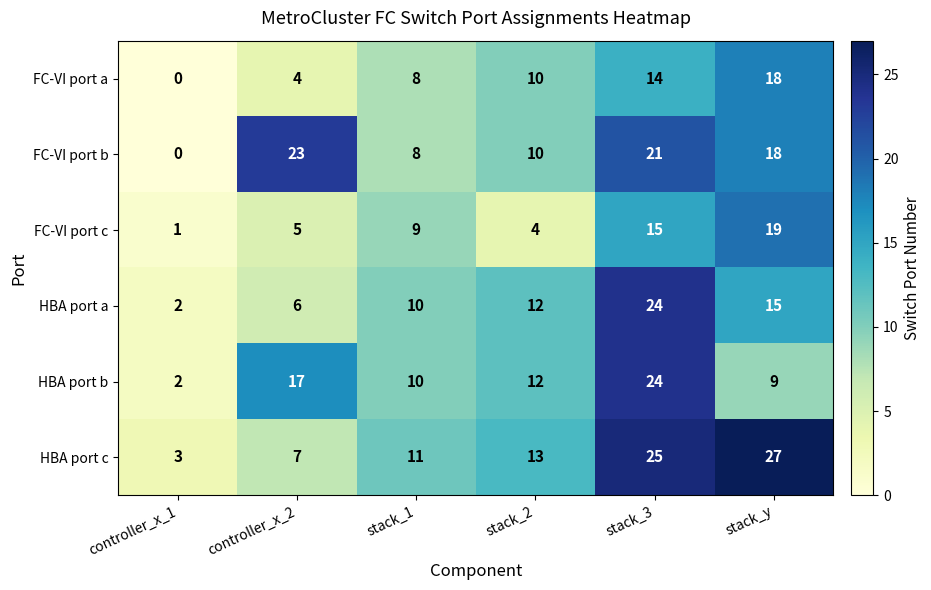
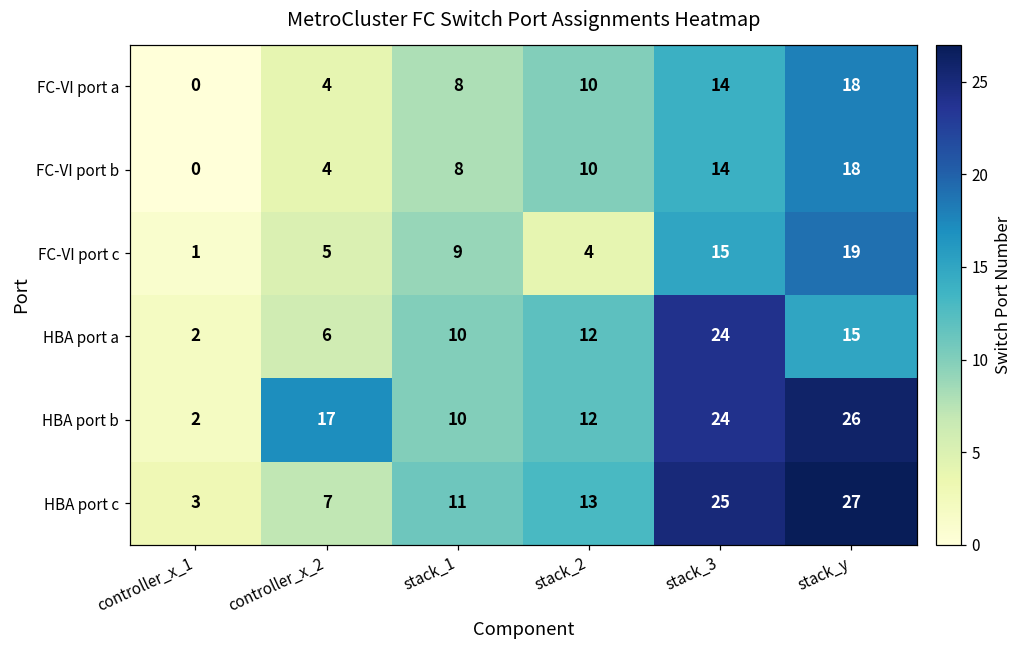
FC-VI port b, controller_x_2: 23 -> 4
FC-VI port b, stack_3: 21 -> 14
HBA port b, stack_y: 9 -> 26
